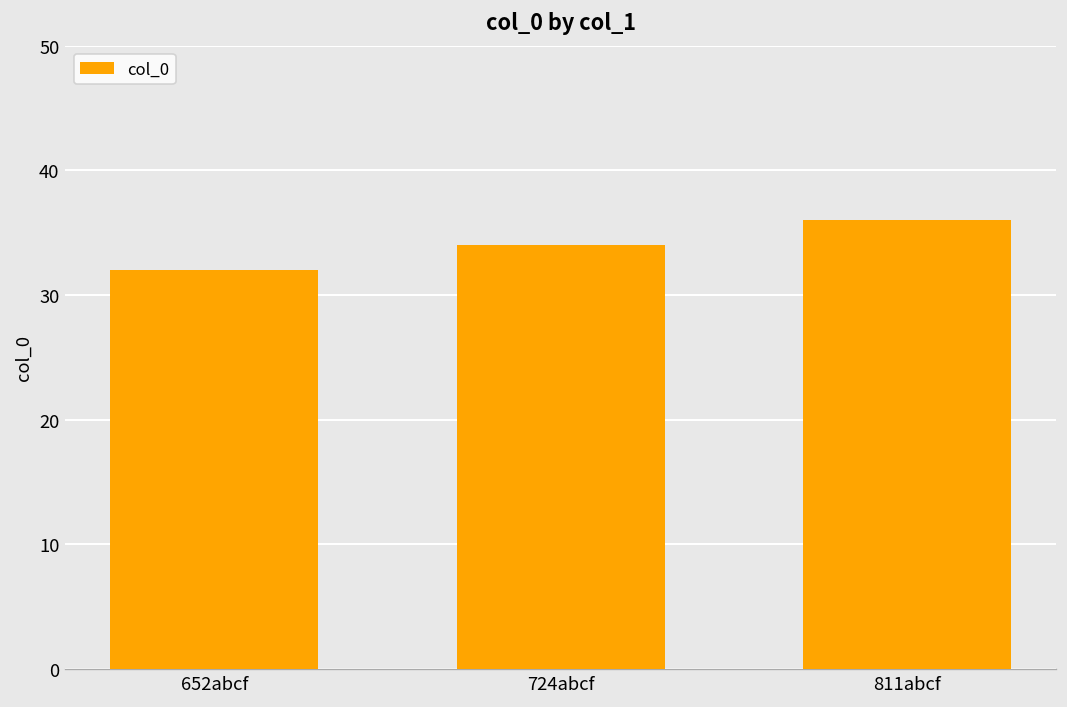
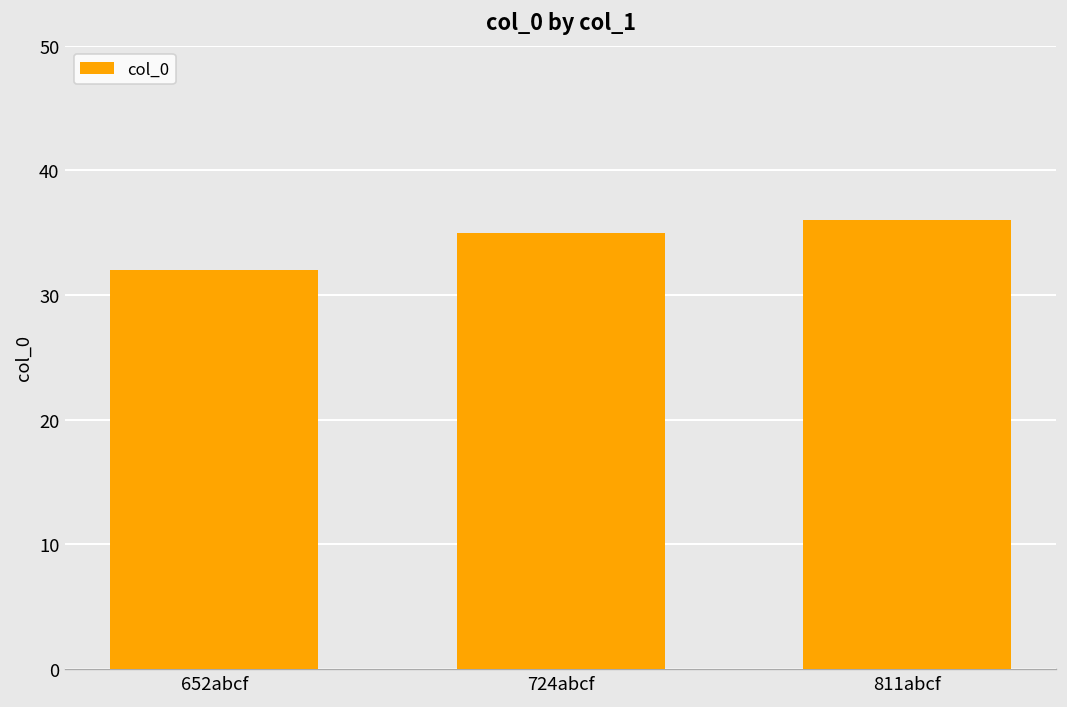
724abcf: 34 -> 35
